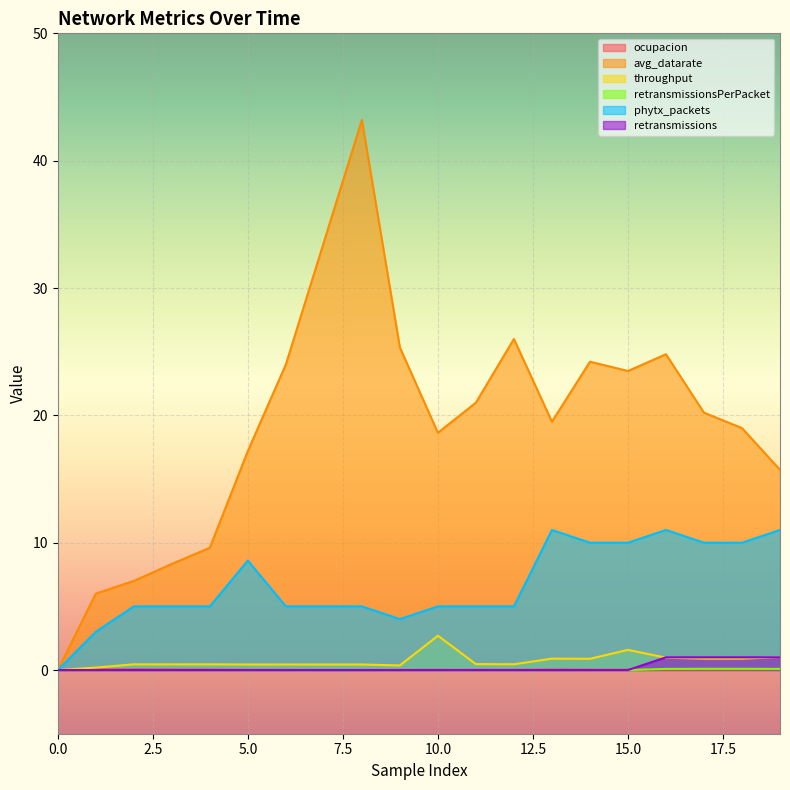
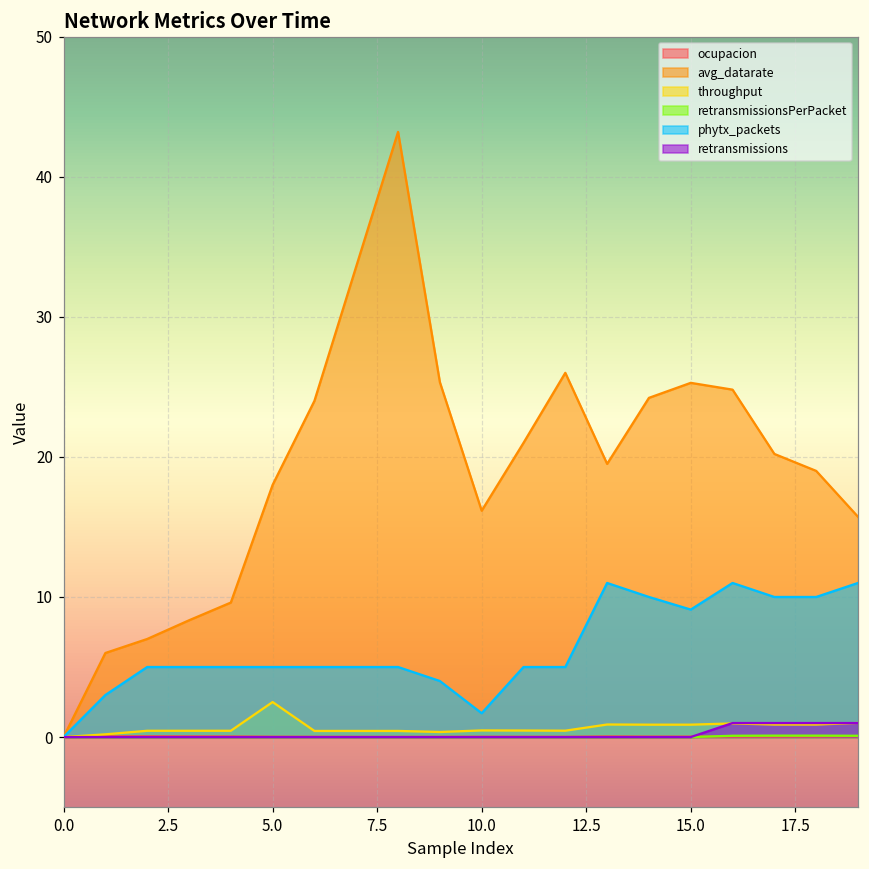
avg_datarate, 5.0: 17.2 -> 18.0
throughput, 5.0: 0.4 -> 2.5
phytx_packets, 5.0: 8.6 -> 5.0
avg_datarate, 10.0: 18.6 -> 16.2
throughput, 10.0: 2.7 -> 0.5
phytx_packets, 10.0: 5.0 -> 1.7
avg_datarate, 15.0: 23.5 -> 25.3
throughput, 15.0: 1.6 -> 0.9
phytx_packets, 15.0: 10.0 -> 9.1
